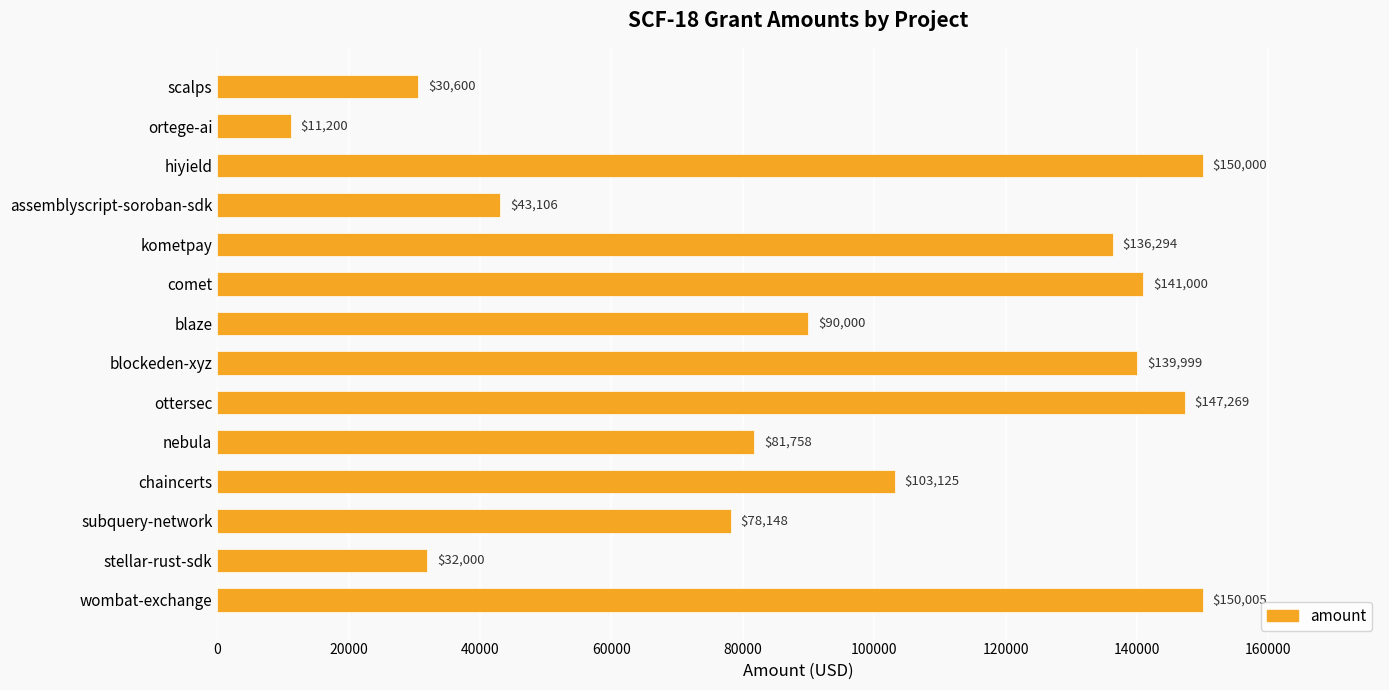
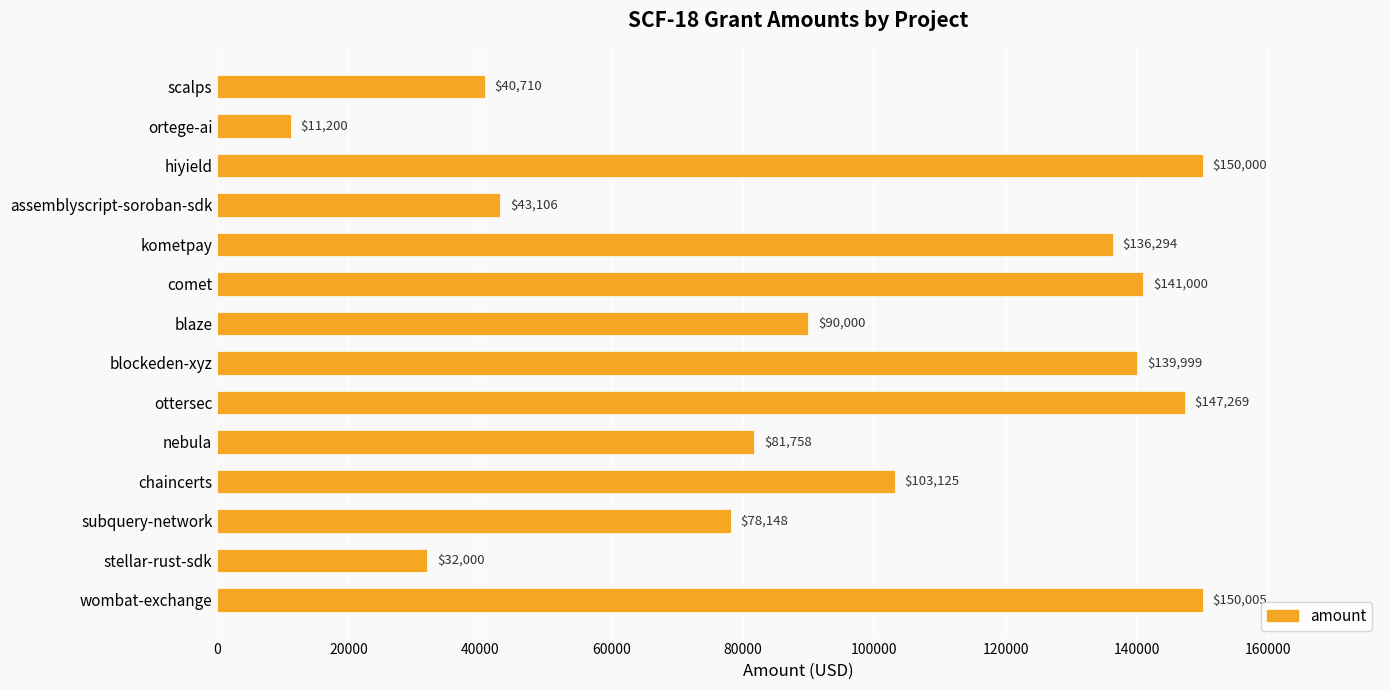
scalps: $30,600 -> $40,710
